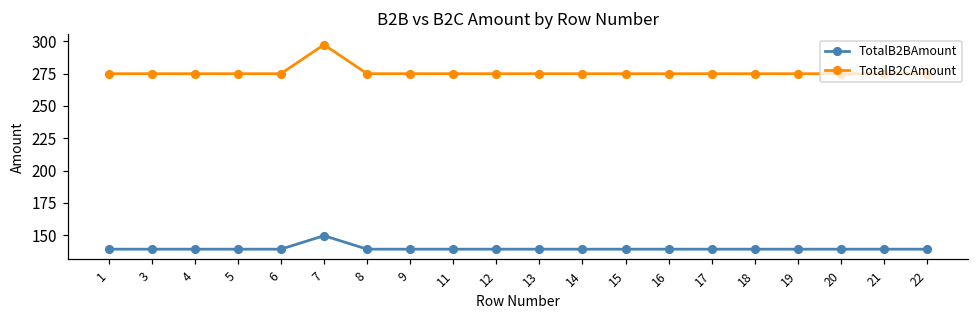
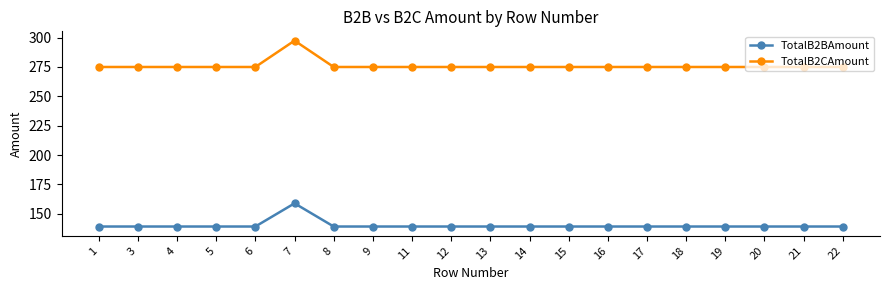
TotalB2BAmount, 7: 150 -> 159
